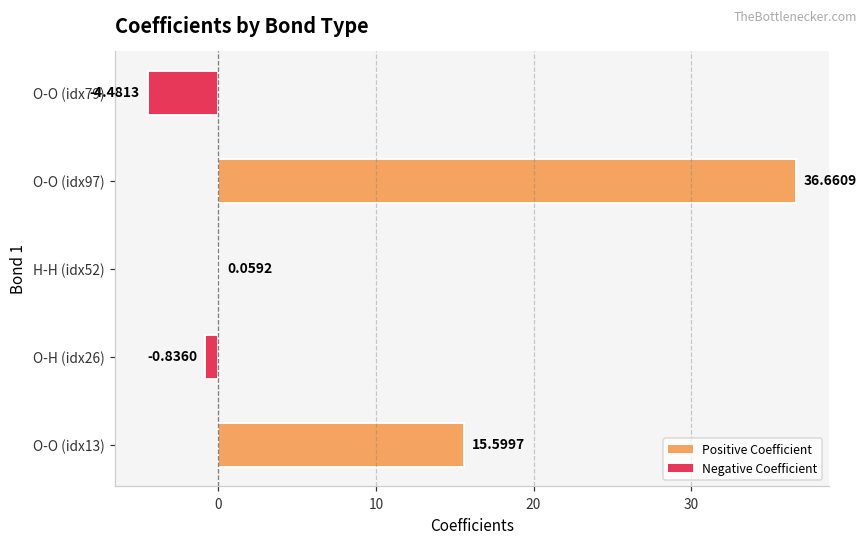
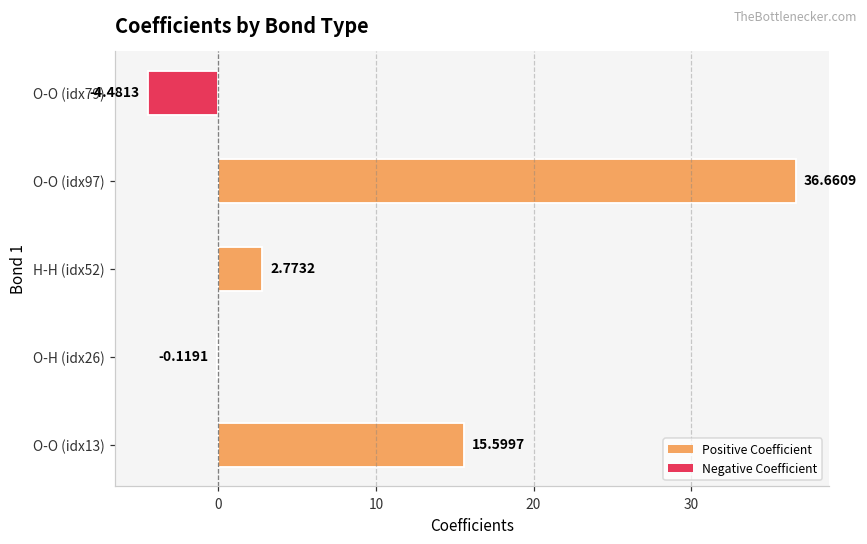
H-H (idx52): 0.0592 -> 2.7732
O-H (idx26): -0.8360 -> -0.1191
